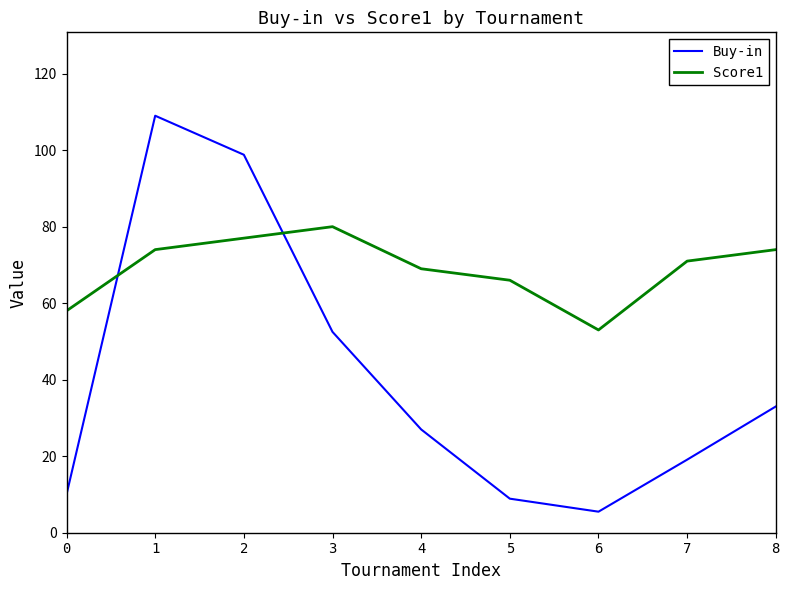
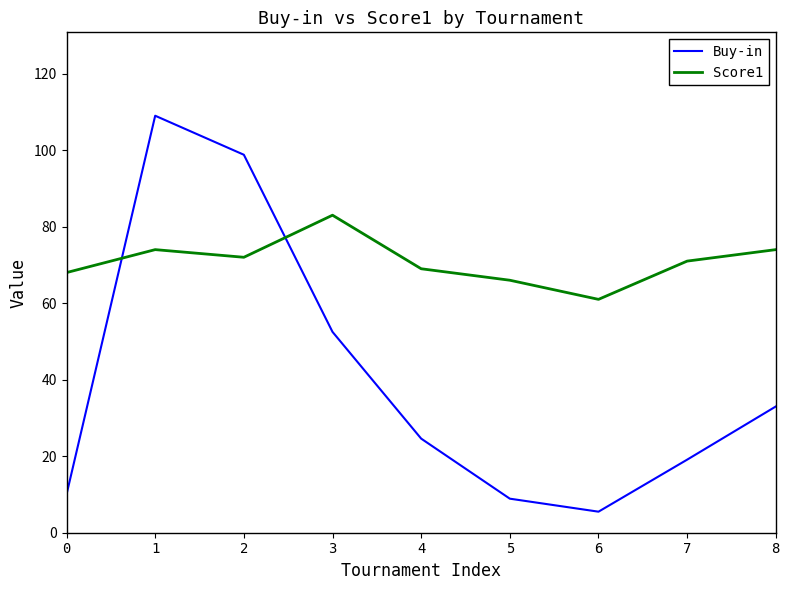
Score1, 0: 58 -> 68
Score1, 2: 77 -> 72
Score1, 3: 80 -> 83
Buy-in, 4: 27 -> 25
Score1, 6: 53 -> 61
